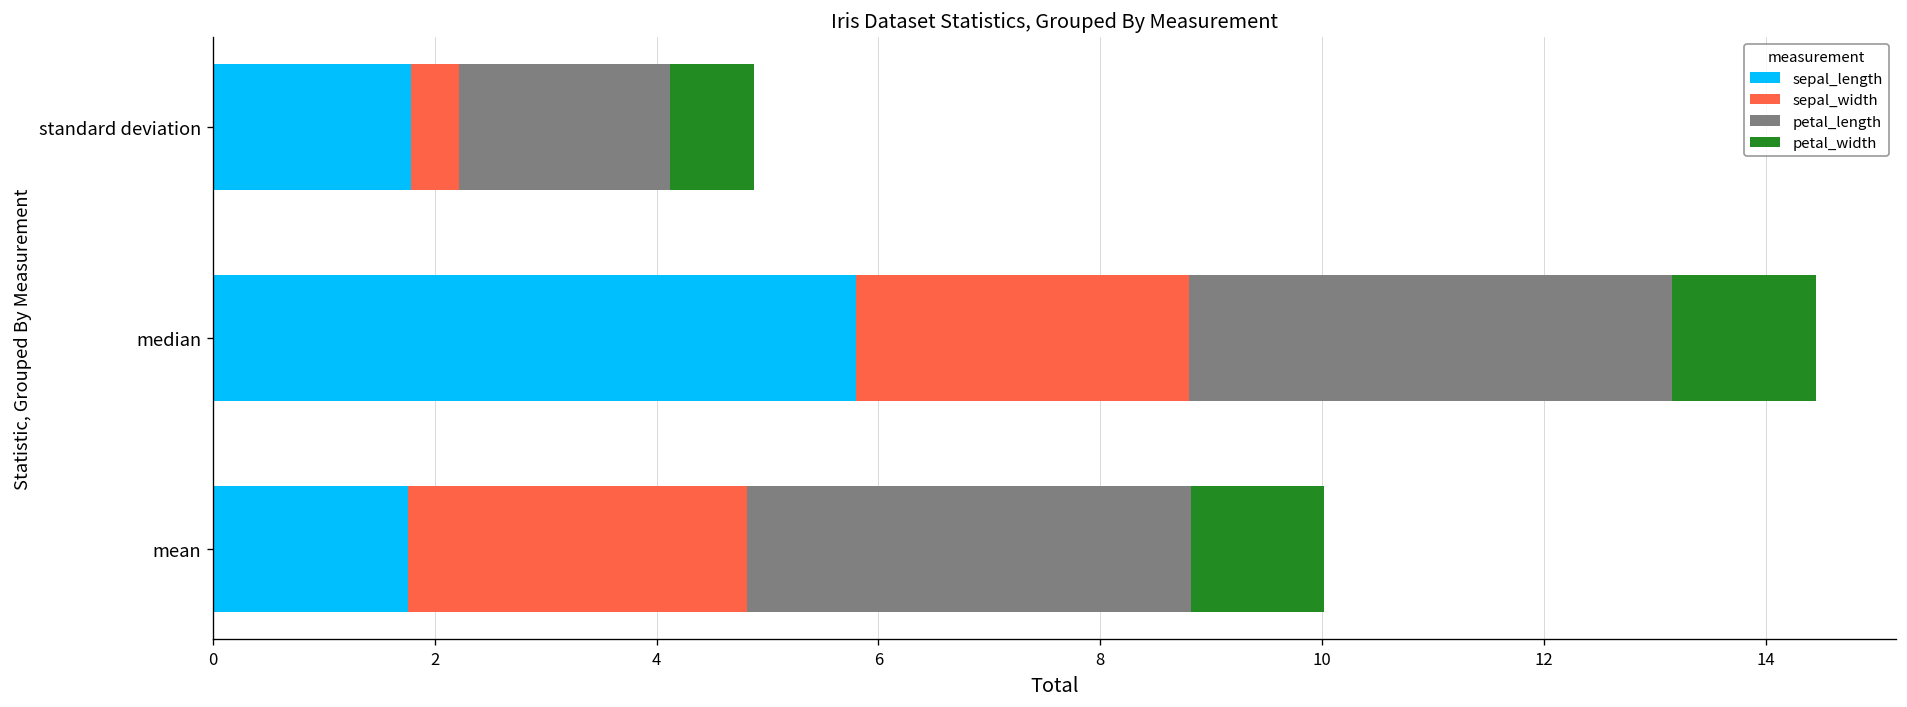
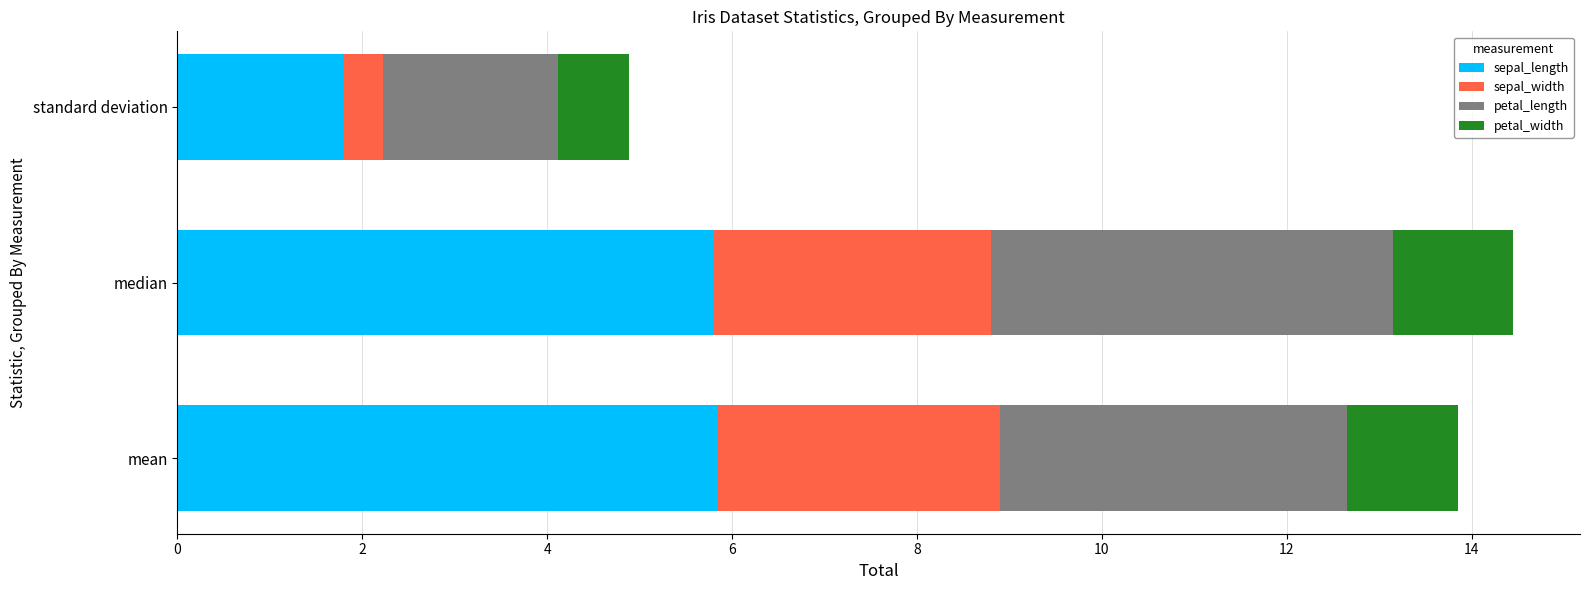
sepal_length, mean: 1.8 -> 5.8
petal_length, mean: 4.0 -> 3.8
